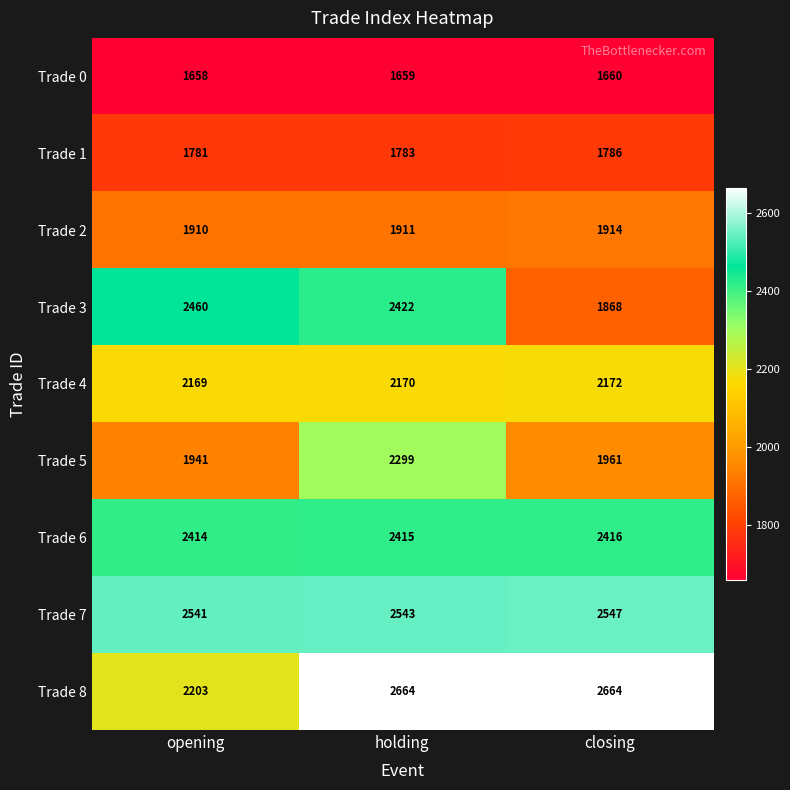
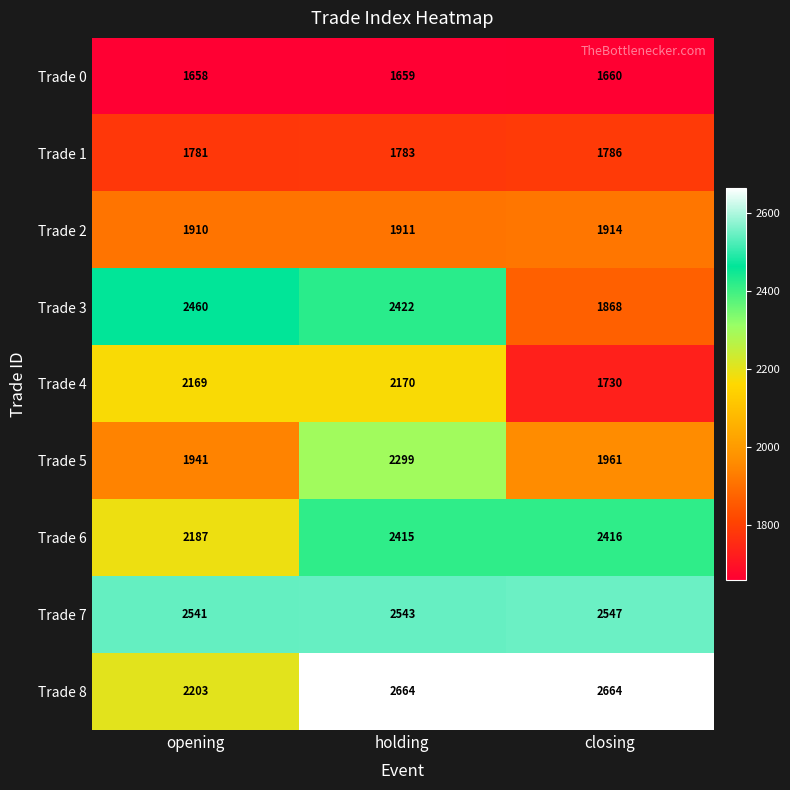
Trade 4, closing: 2172 -> 1730
Trade 6, opening: 2414 -> 2187
